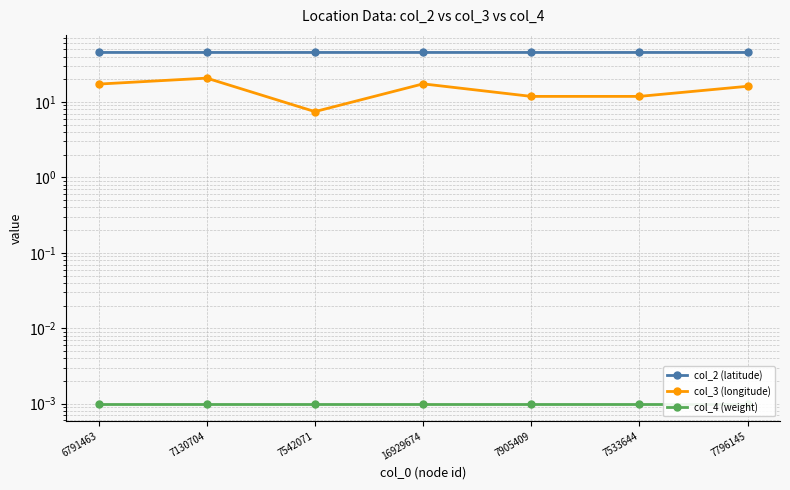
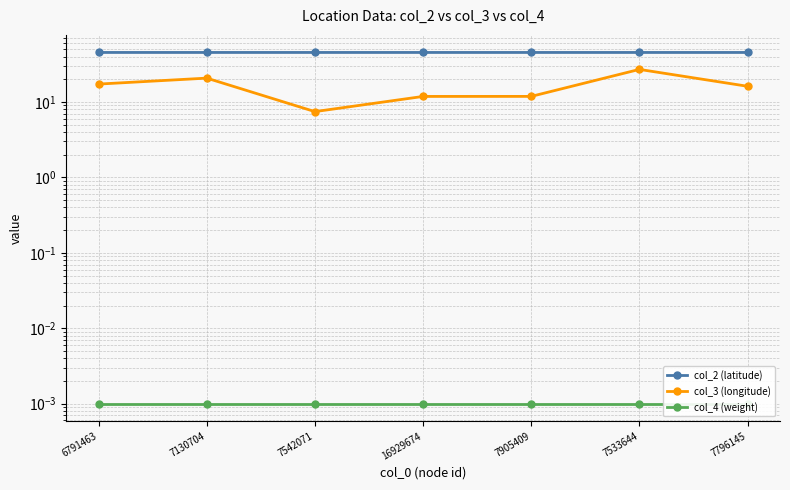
col_3 (longitude), 16929674: 17 -> 12
col_3 (longitude), 7533644: 12 -> 27
